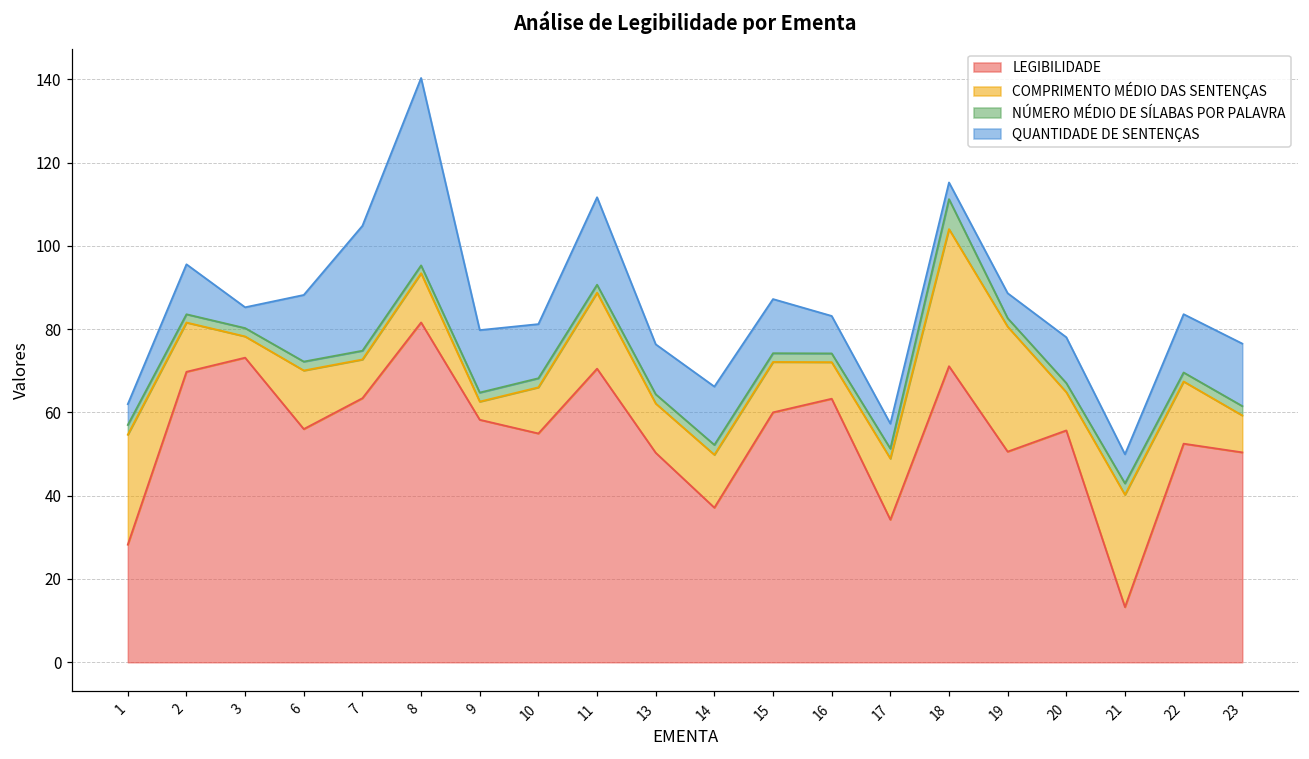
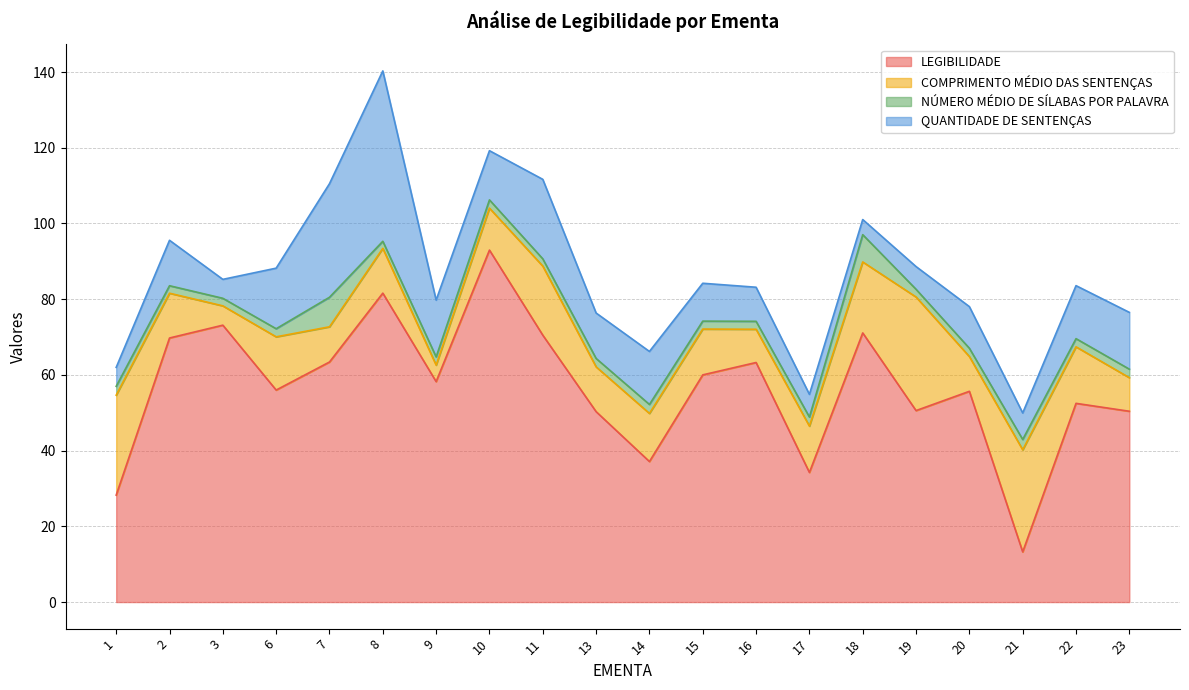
NÚMERO MÉDIO DE SÍLABAS POR PALAVRA, 7: 2 -> 8
LEGIBILIDADE, 10: 55 -> 93
QUANTIDADE DE SENTENÇAS, 15: 13 -> 10
COMPRIMENTO MÉDIO DAS SENTENÇAS, 17: 15 -> 12
COMPRIMENTO MÉDIO DAS SENTENÇAS, 18: 33 -> 19
